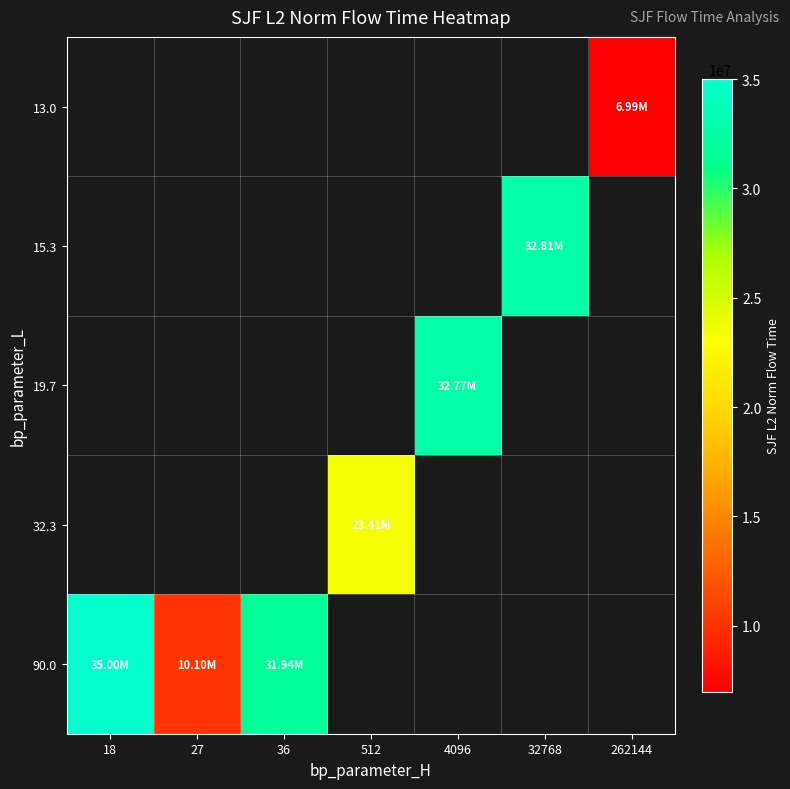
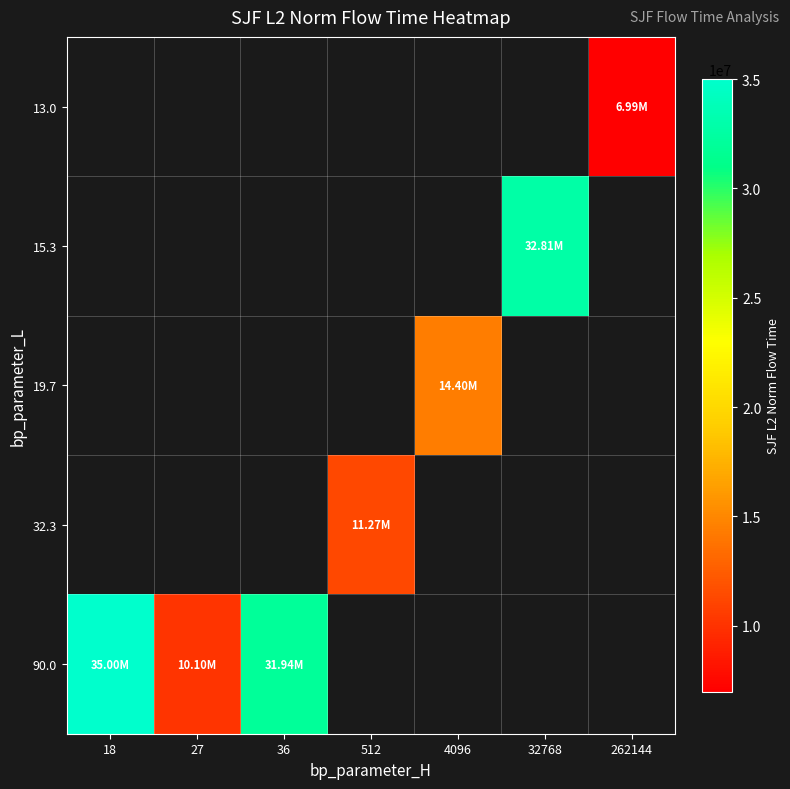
19.7, 4096: 32.77M -> 14.40M
32.3, 512: 23.41M -> 11.27M
